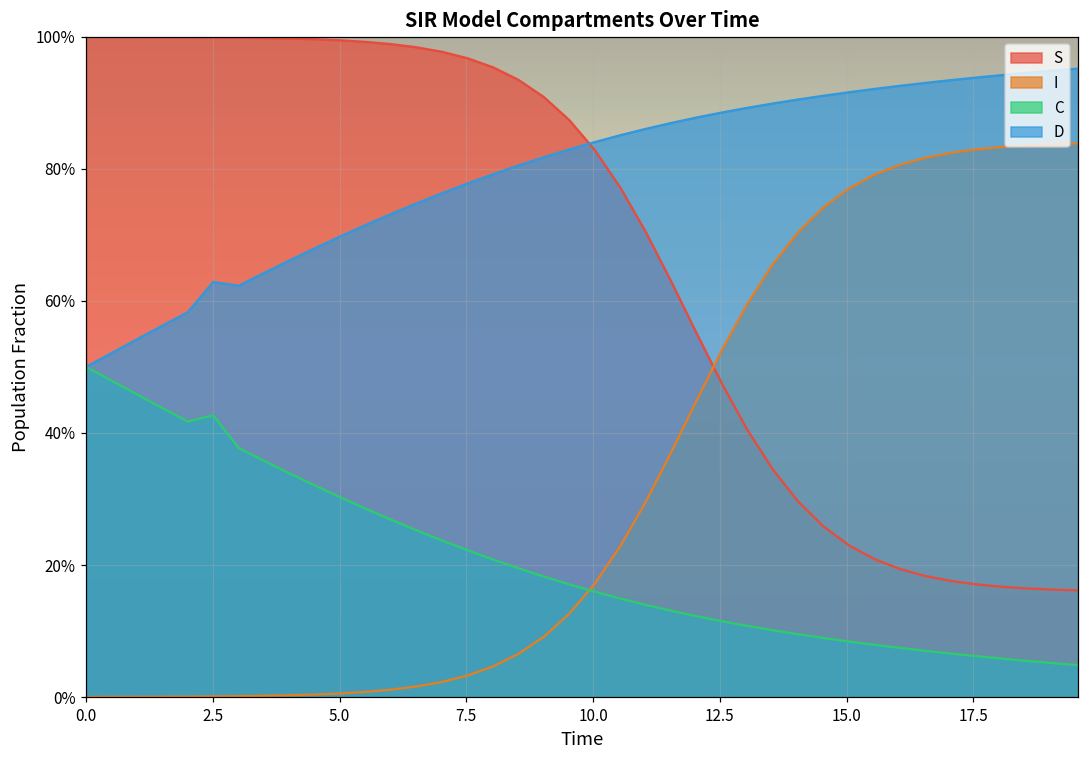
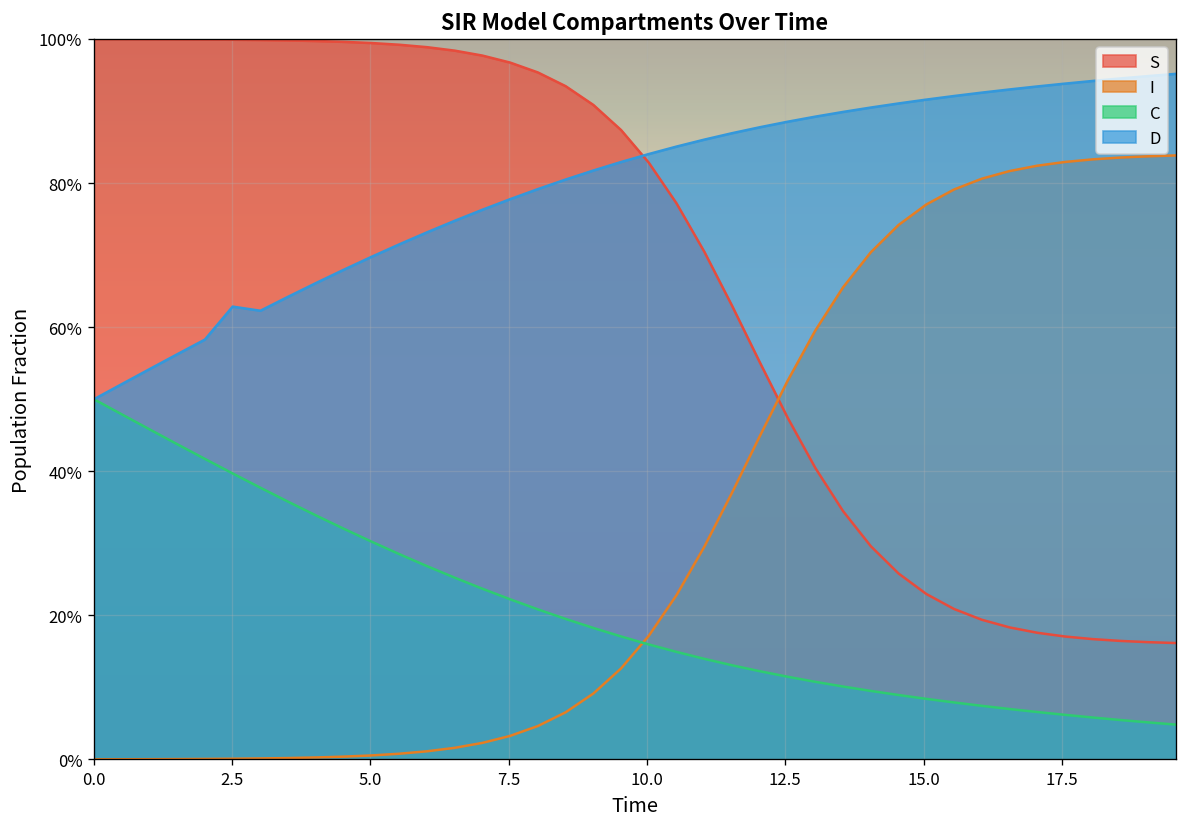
C, 2.5: 43% -> 40%
